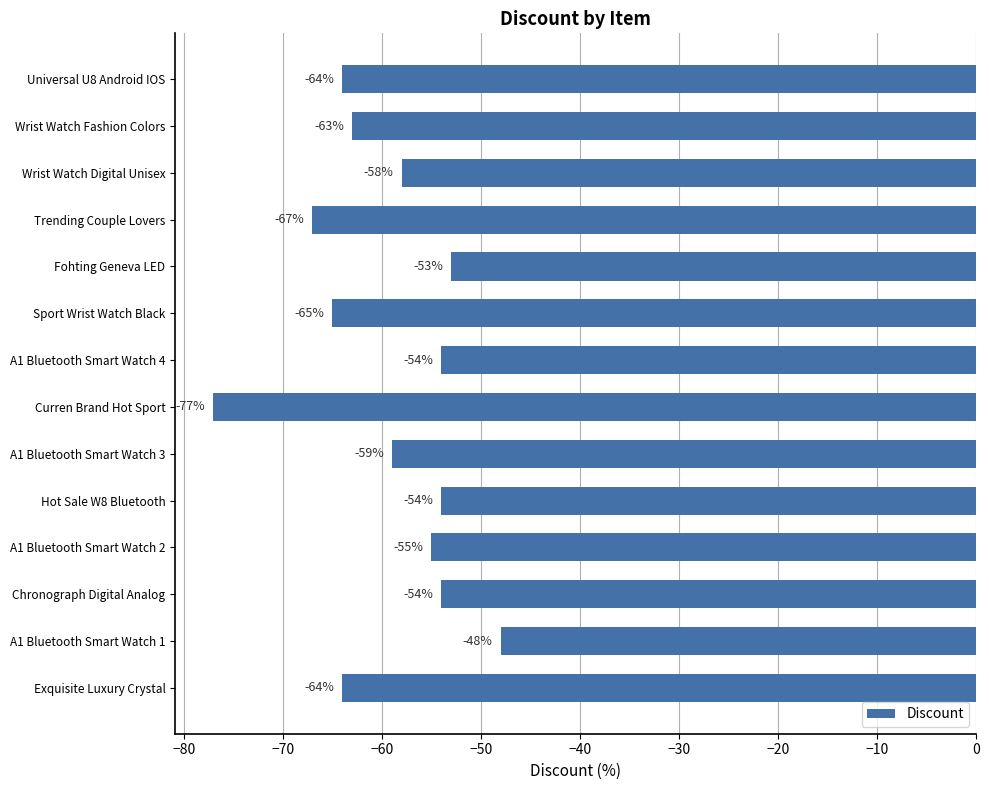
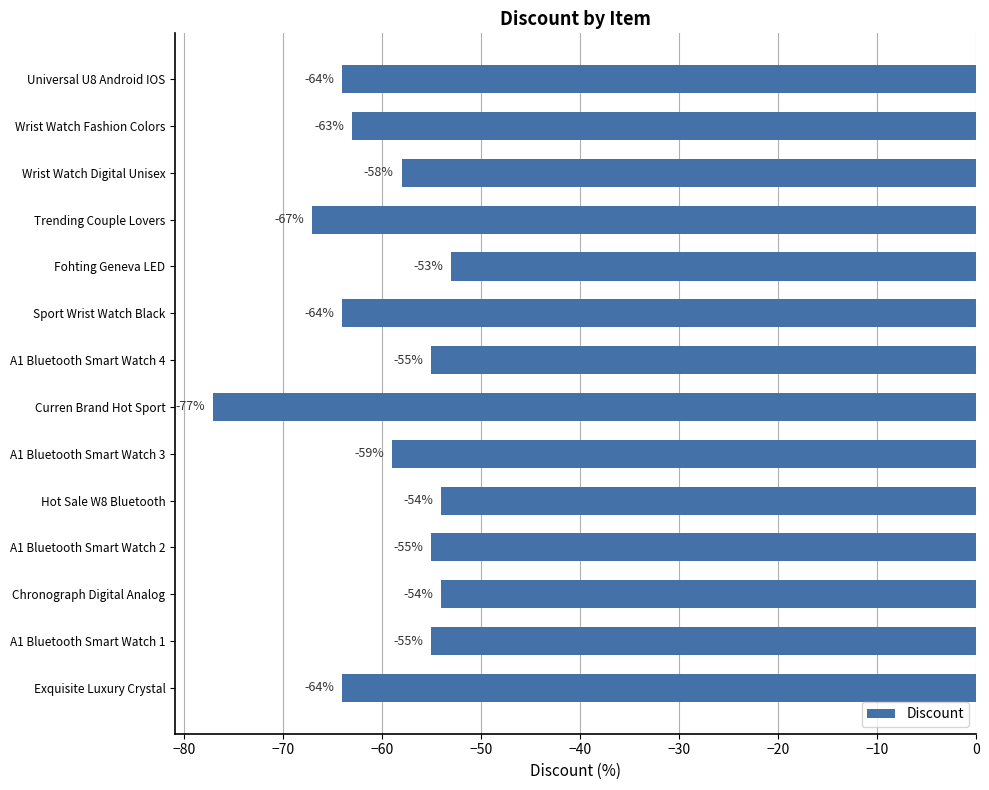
Sport Wrist Watch Black: -65% -> -64%
A1 Bluetooth Smart Watch 4: -54% -> -55%
A1 Bluetooth Smart Watch 1: -48% -> -55%
